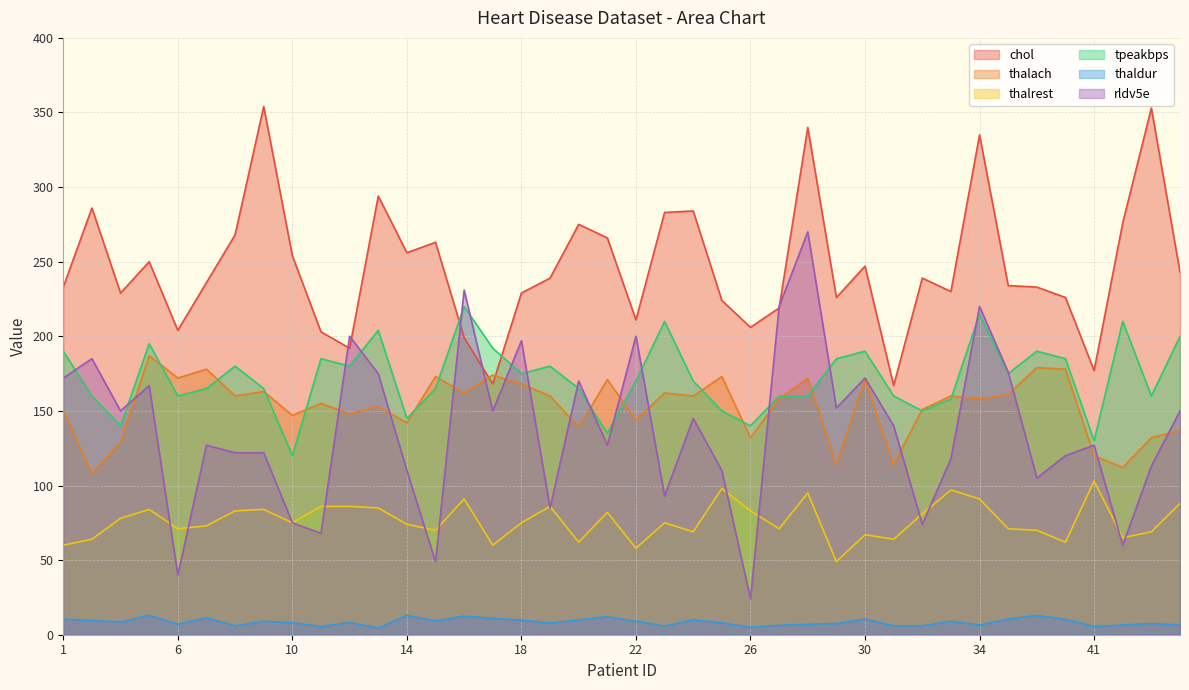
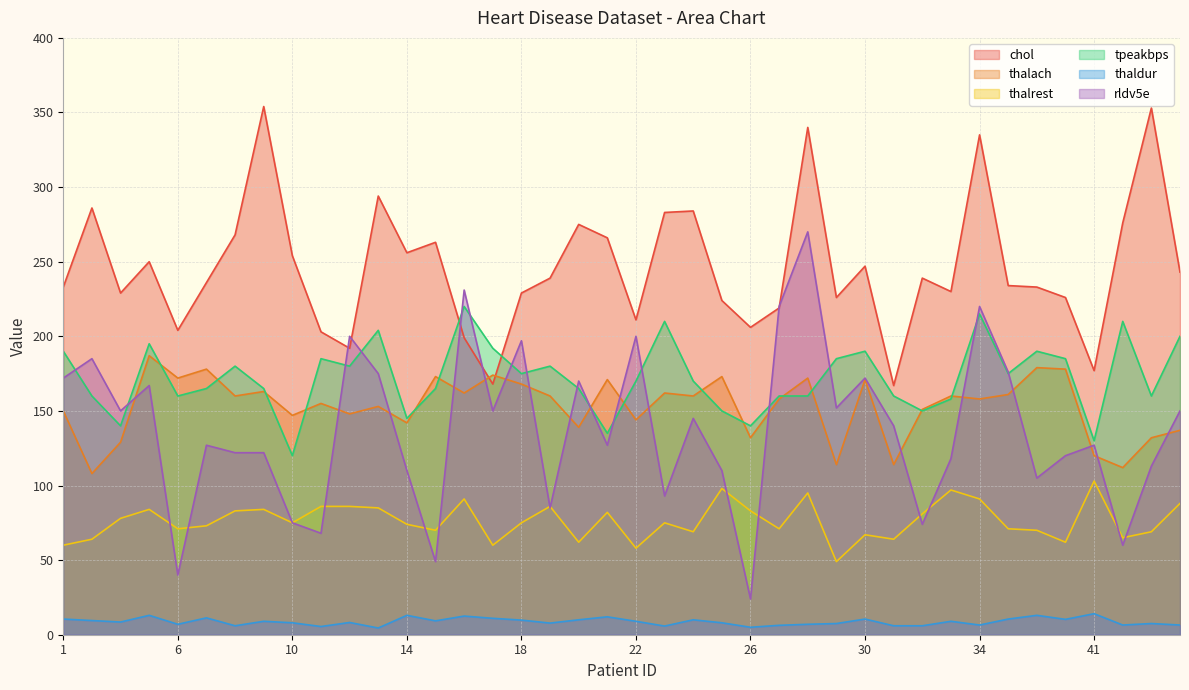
thaldur, 41: 6 -> 14
